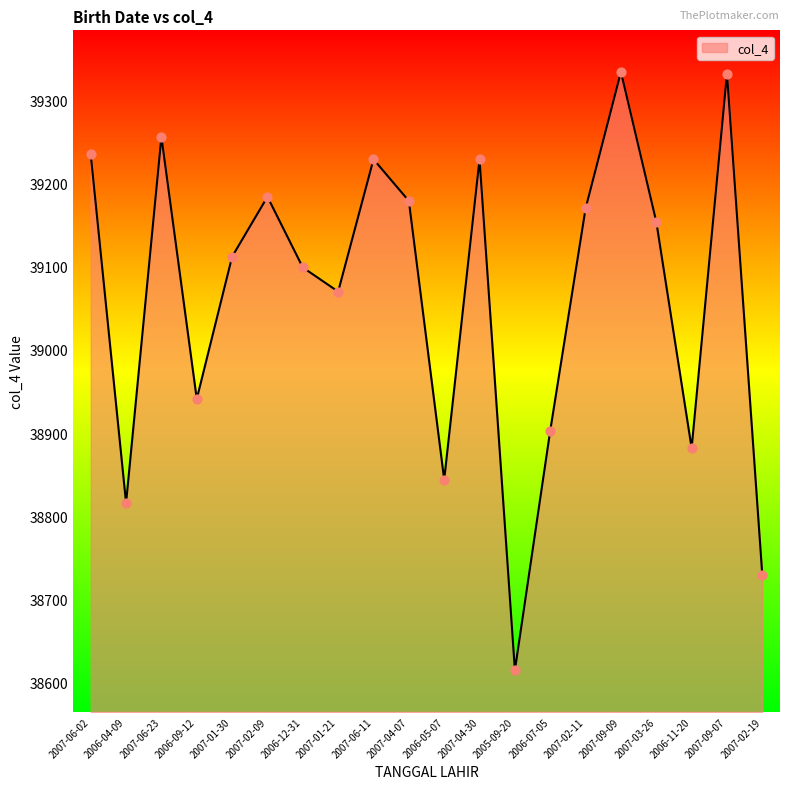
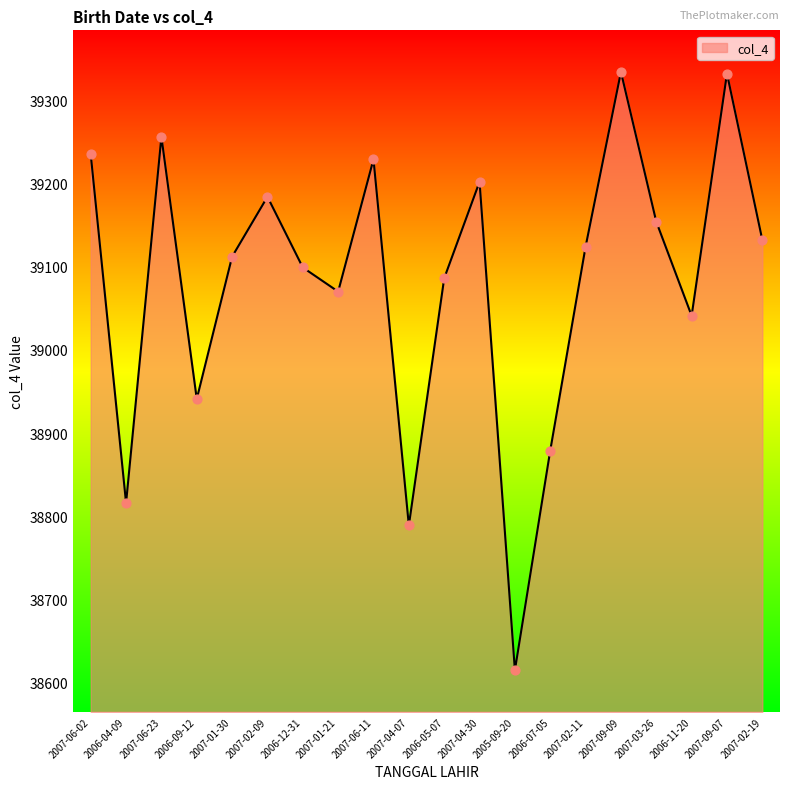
2007-04-07: 39180 -> 38790
2006-05-07: 38840 -> 39090
2007-04-30: 39230 -> 39200
2006-07-05: 38900 -> 38880
2007-02-11: 39170 -> 39120
2006-11-20: 38880 -> 39040
2007-02-19: 38730 -> 39130
